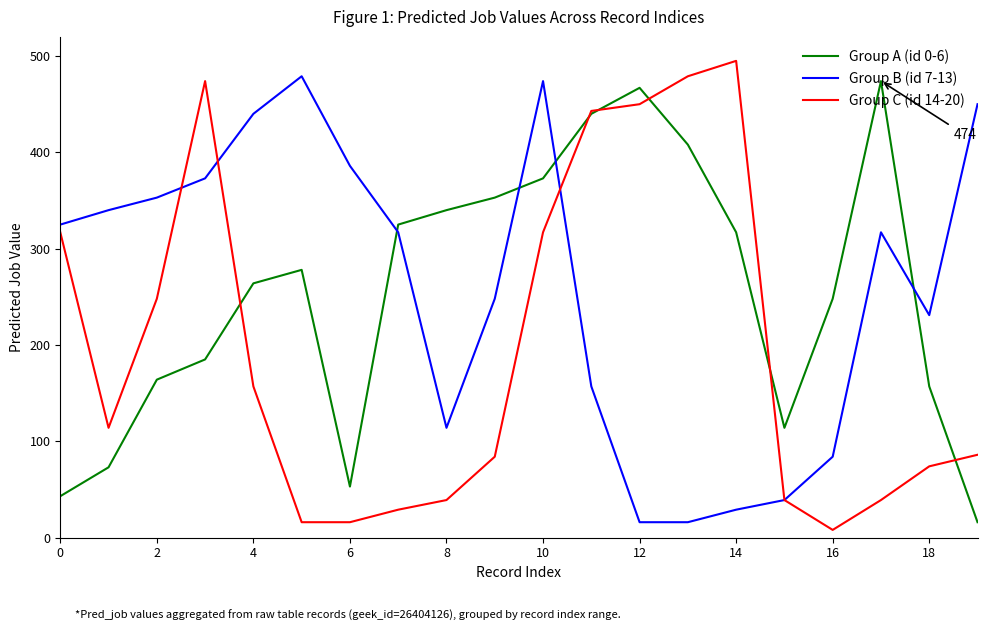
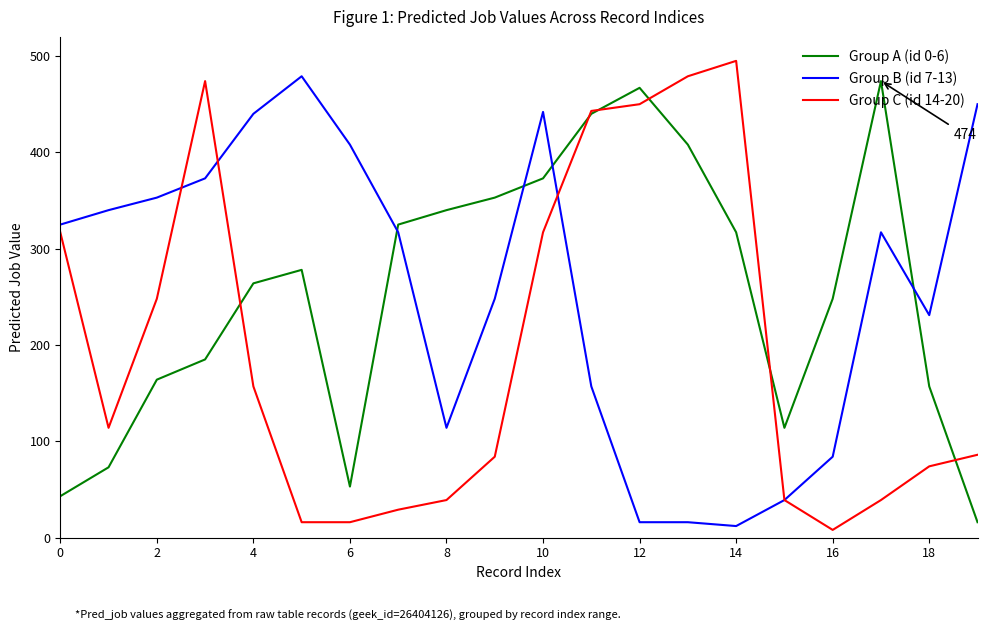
Group B (id 7-13), 6: 390 -> 410
Group B (id 7-13), 10: 470 -> 440
Group B (id 7-13), 14: 30 -> 10
